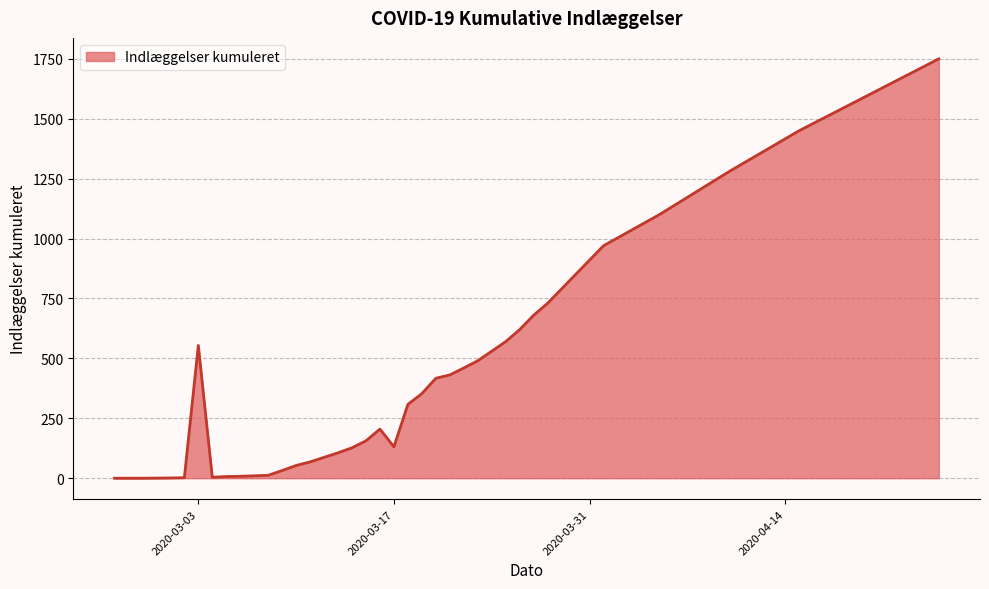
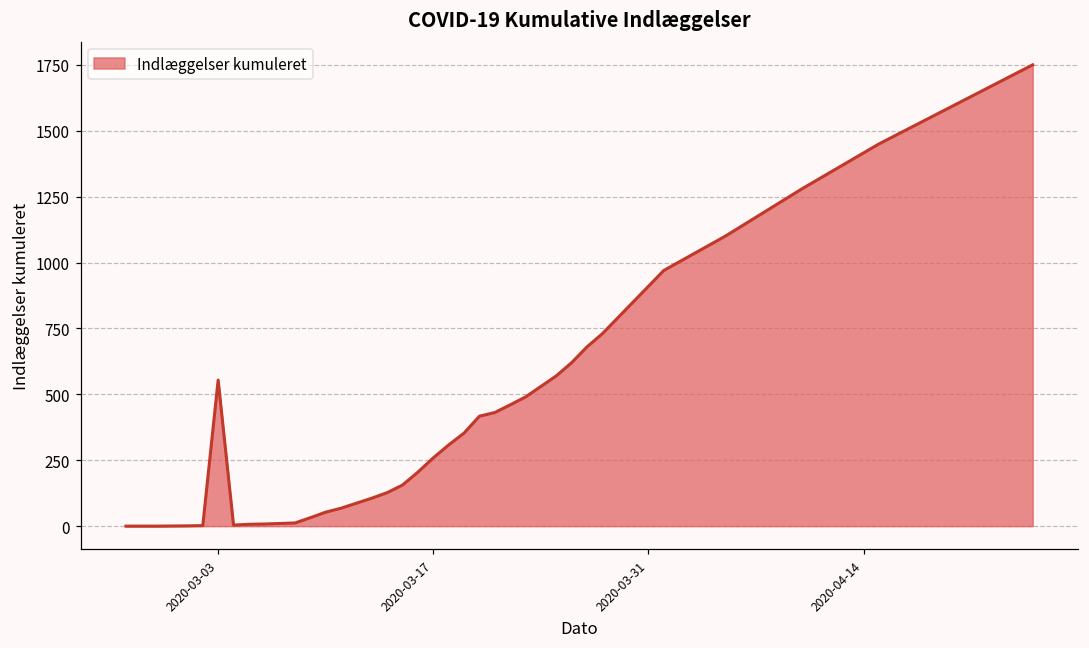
2020-03-17: 130 -> 260
